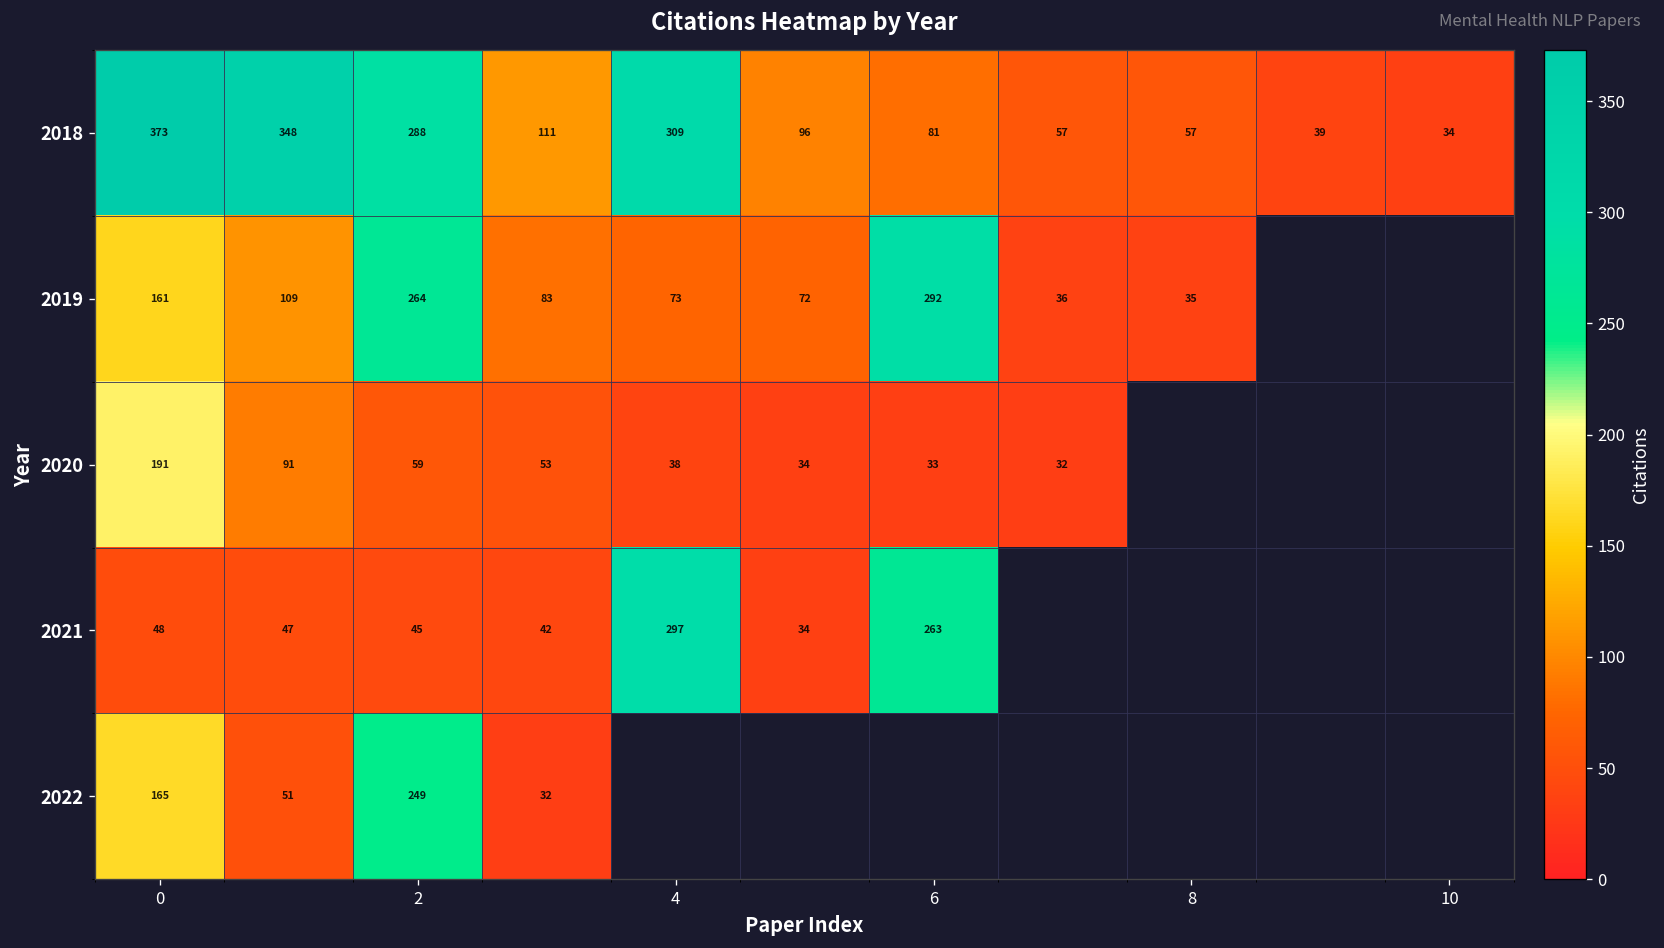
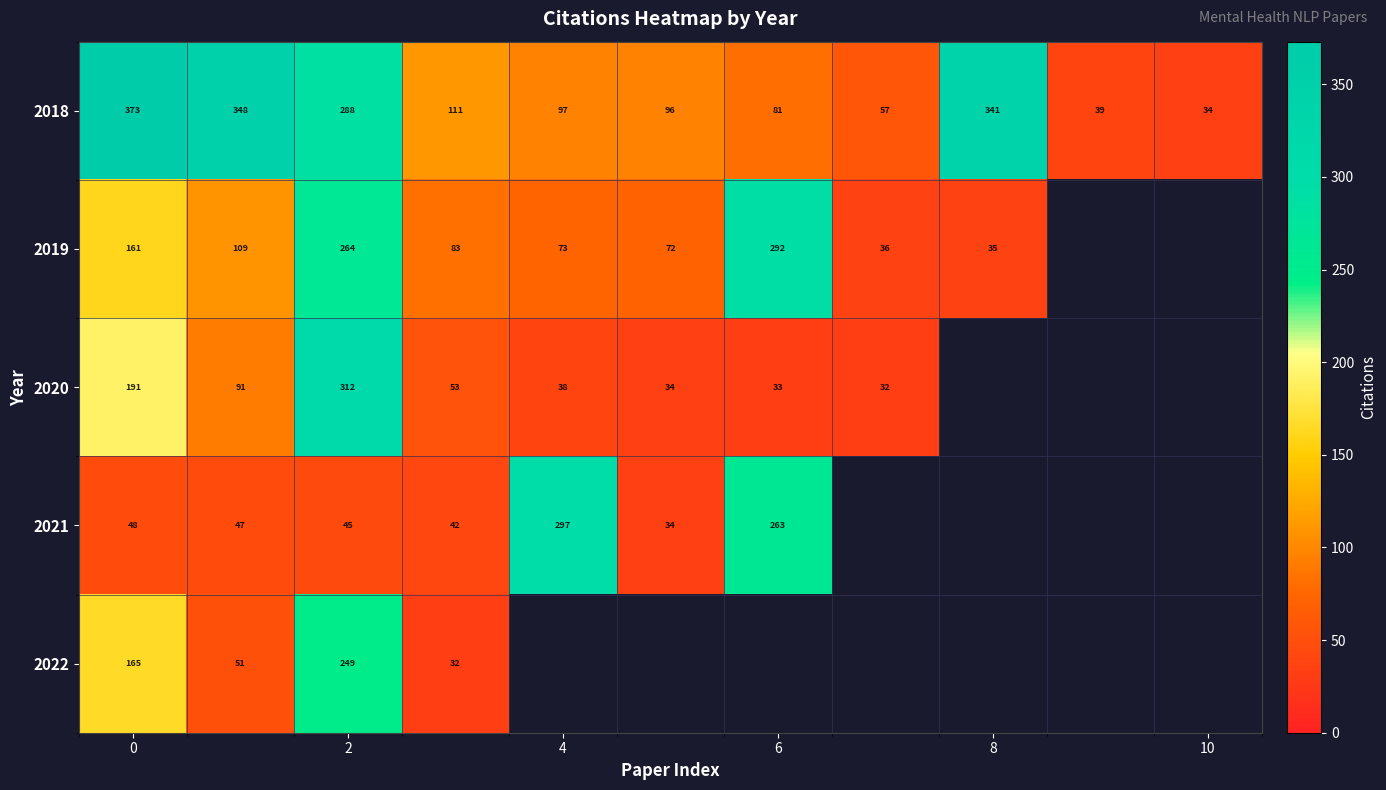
2018, 4: 309 -> 97
2018, 8: 57 -> 341
2020, 2: 59 -> 312
